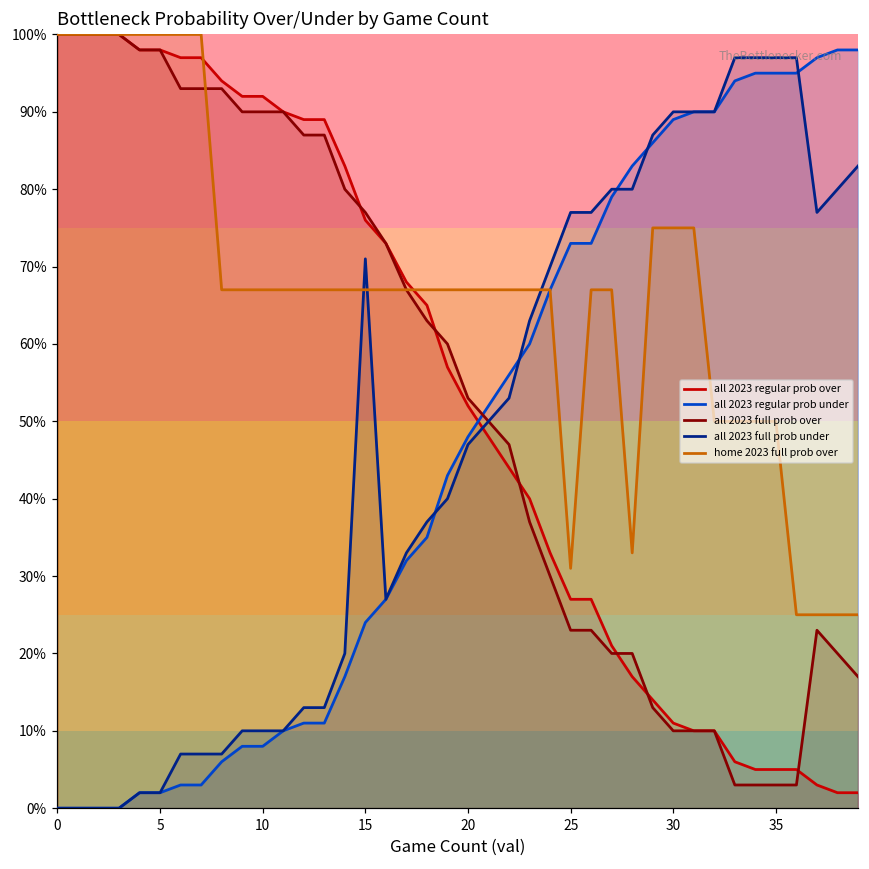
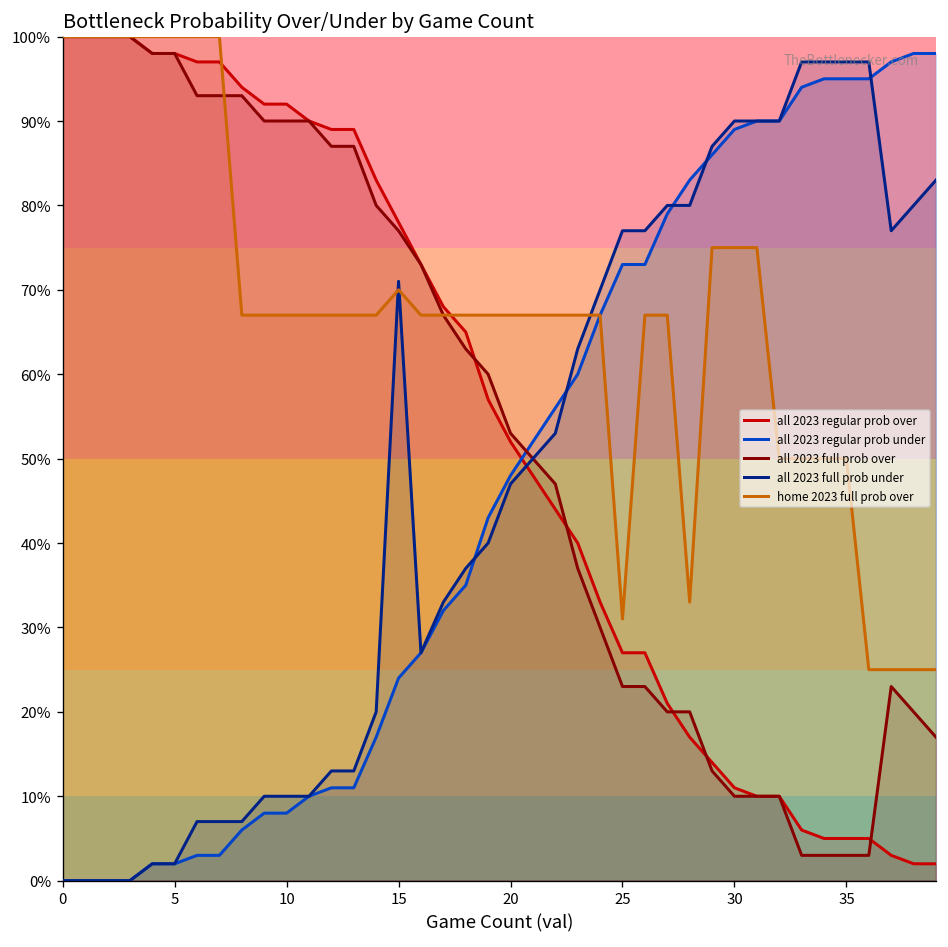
all 2023 regular prob over, 15: 76% -> 78%
home 2023 full prob over, 15: 67% -> 70%
